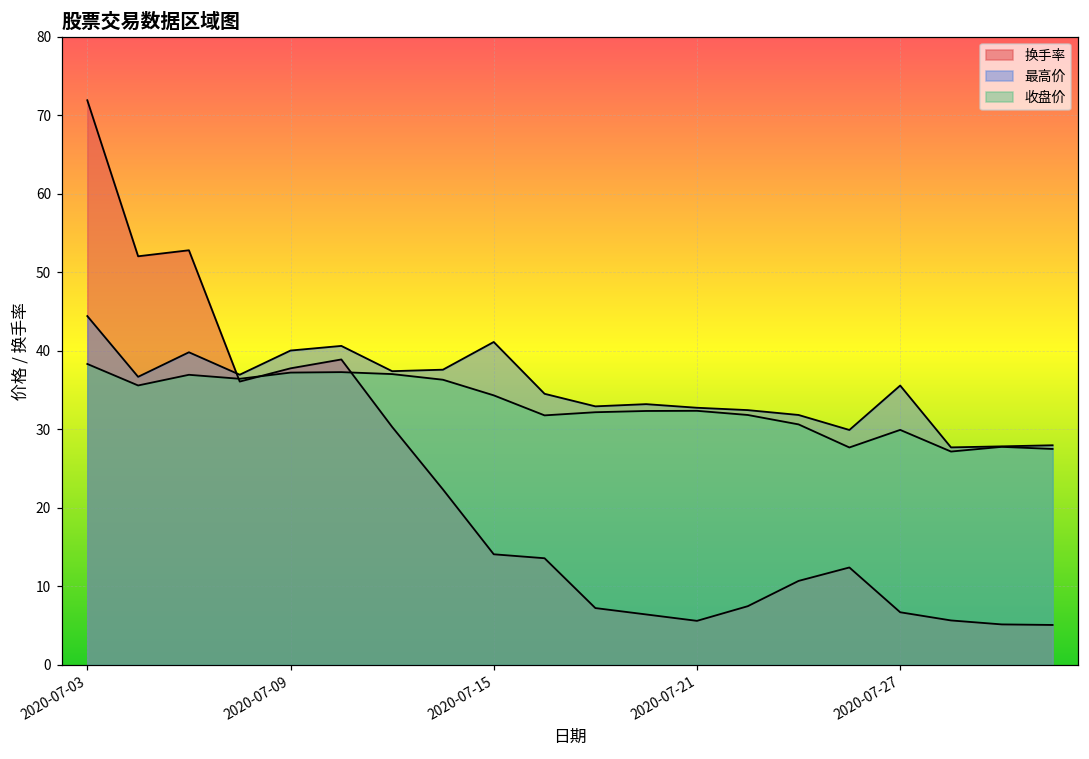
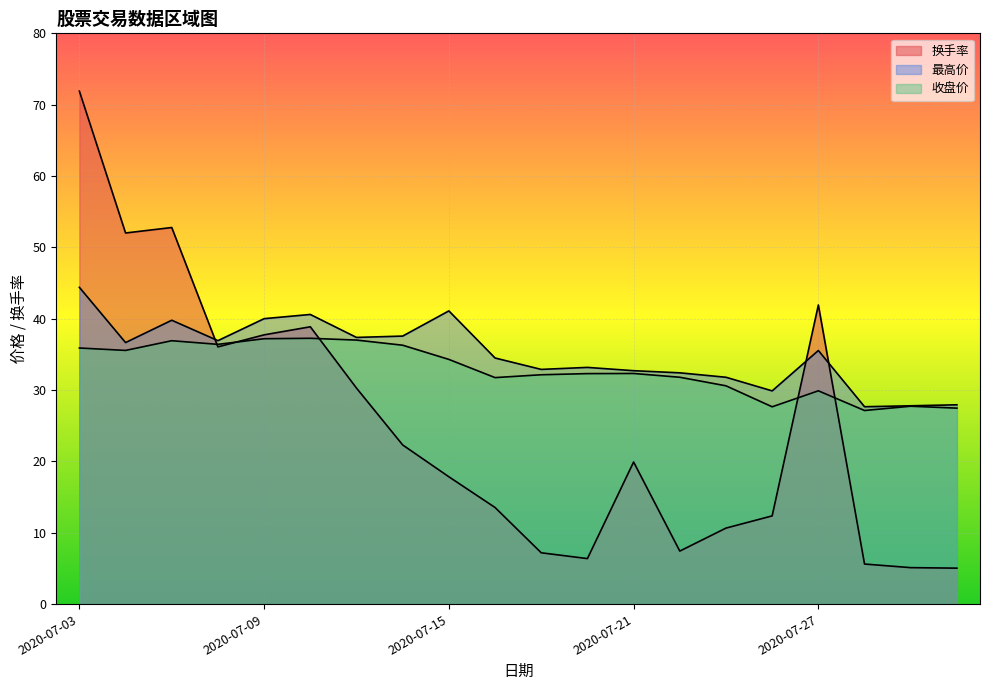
收盘价, 2020-07-03: 38 -> 36
换手率, 2020-07-15: 14 -> 18
换手率, 2020-07-21: 6 -> 20
换手率, 2020-07-27: 7 -> 42
